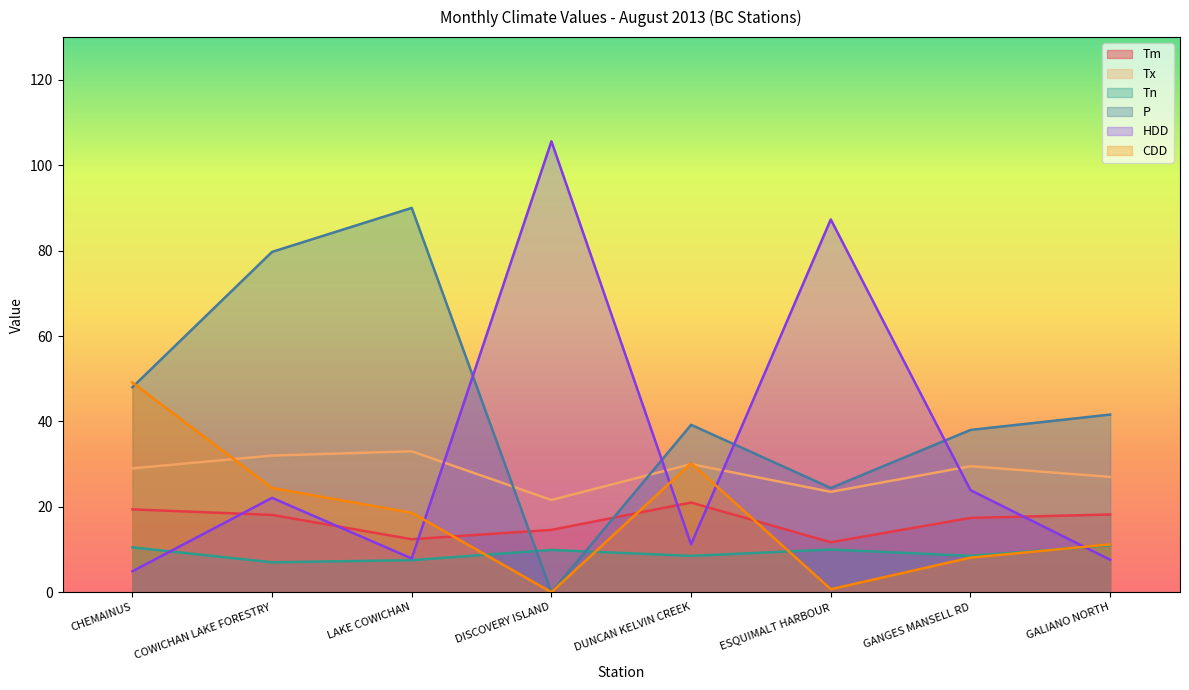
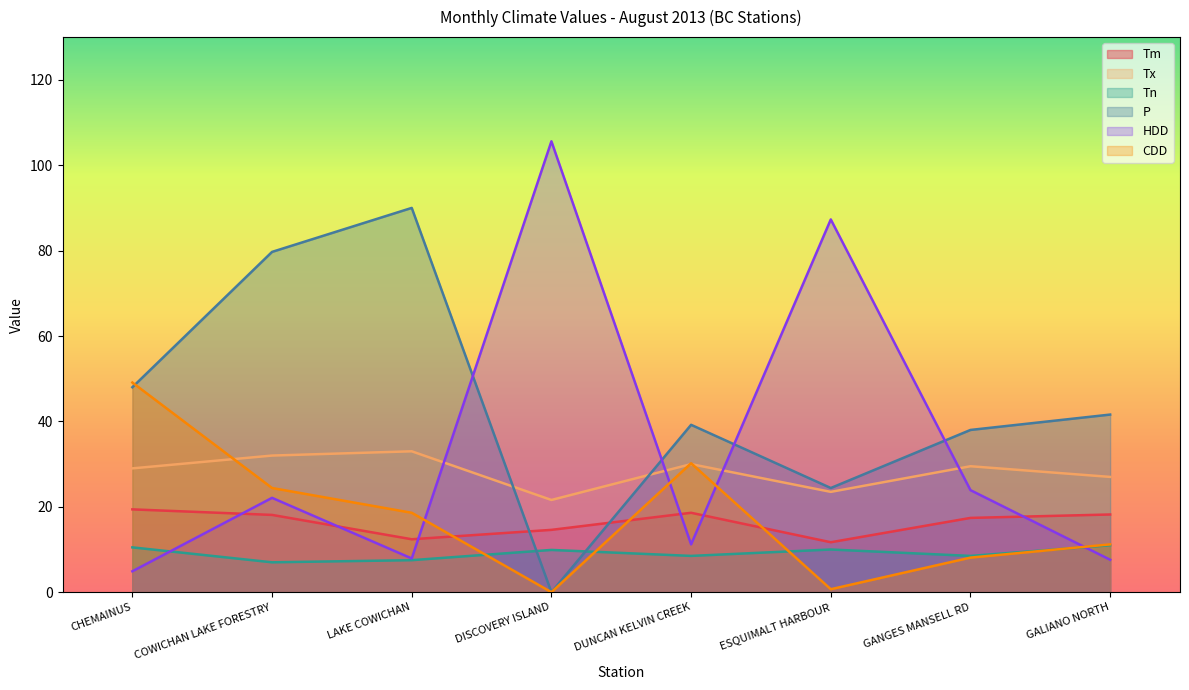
Tm, DUNCAN KELVIN CREEK: 21 -> 19
